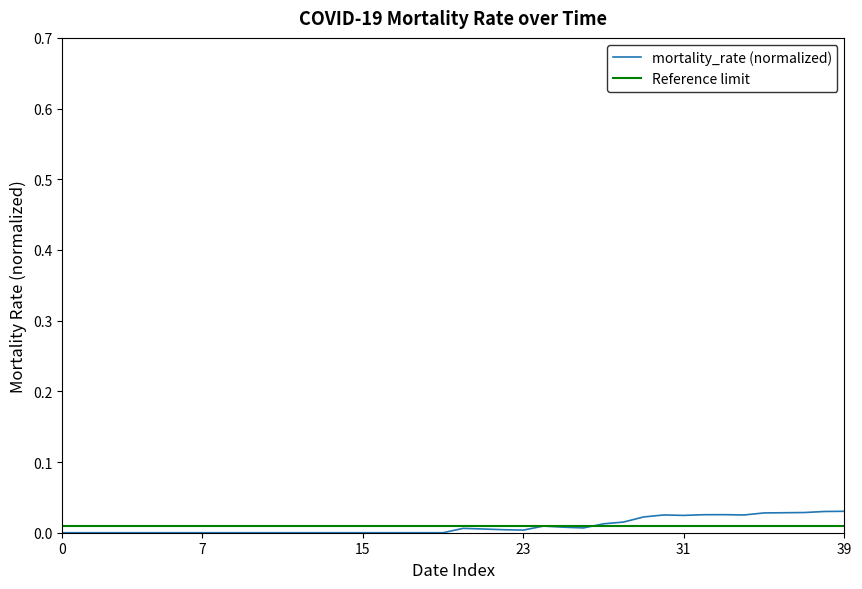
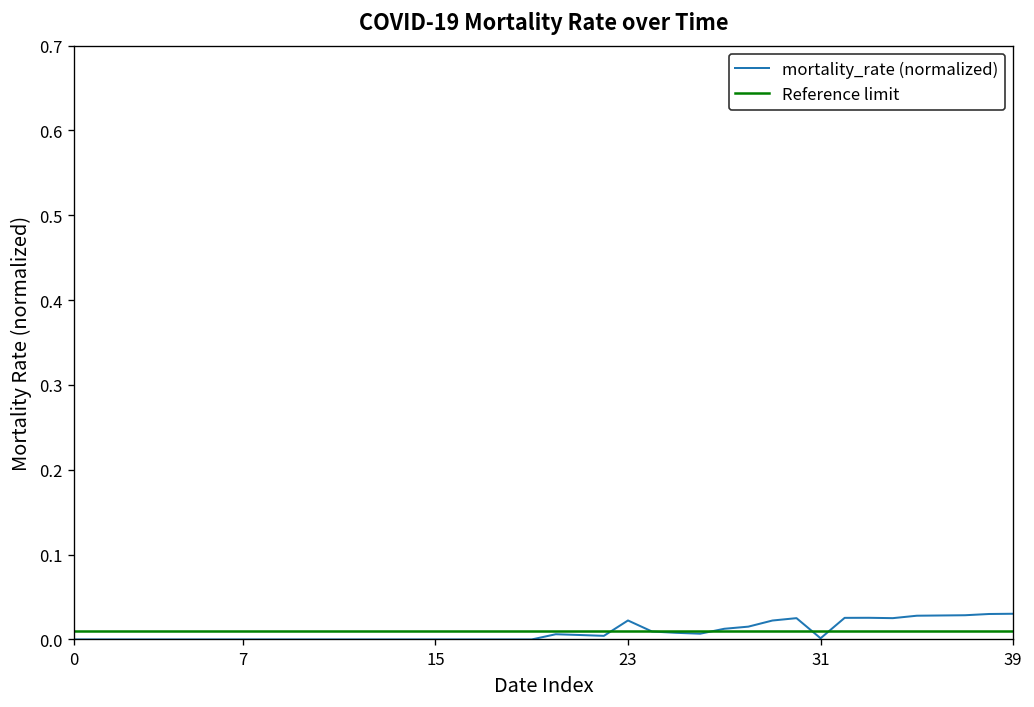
23: 0.00 -> 0.02
31: 0.02 -> 0.00
